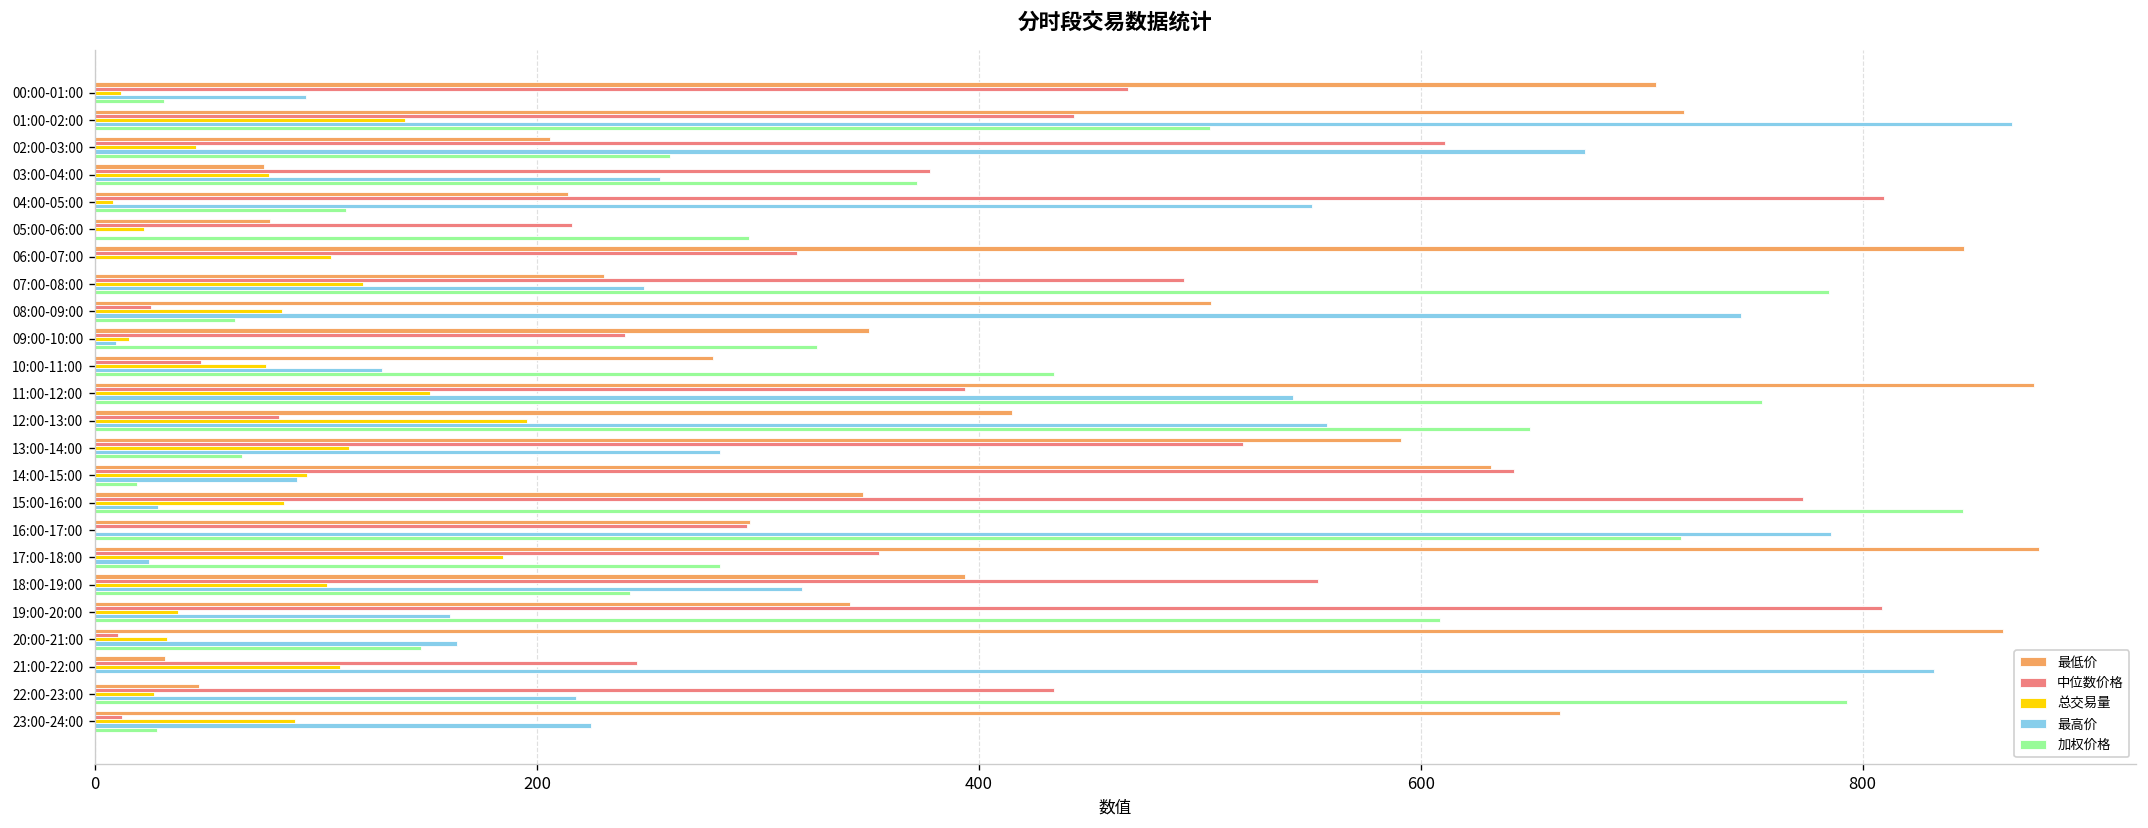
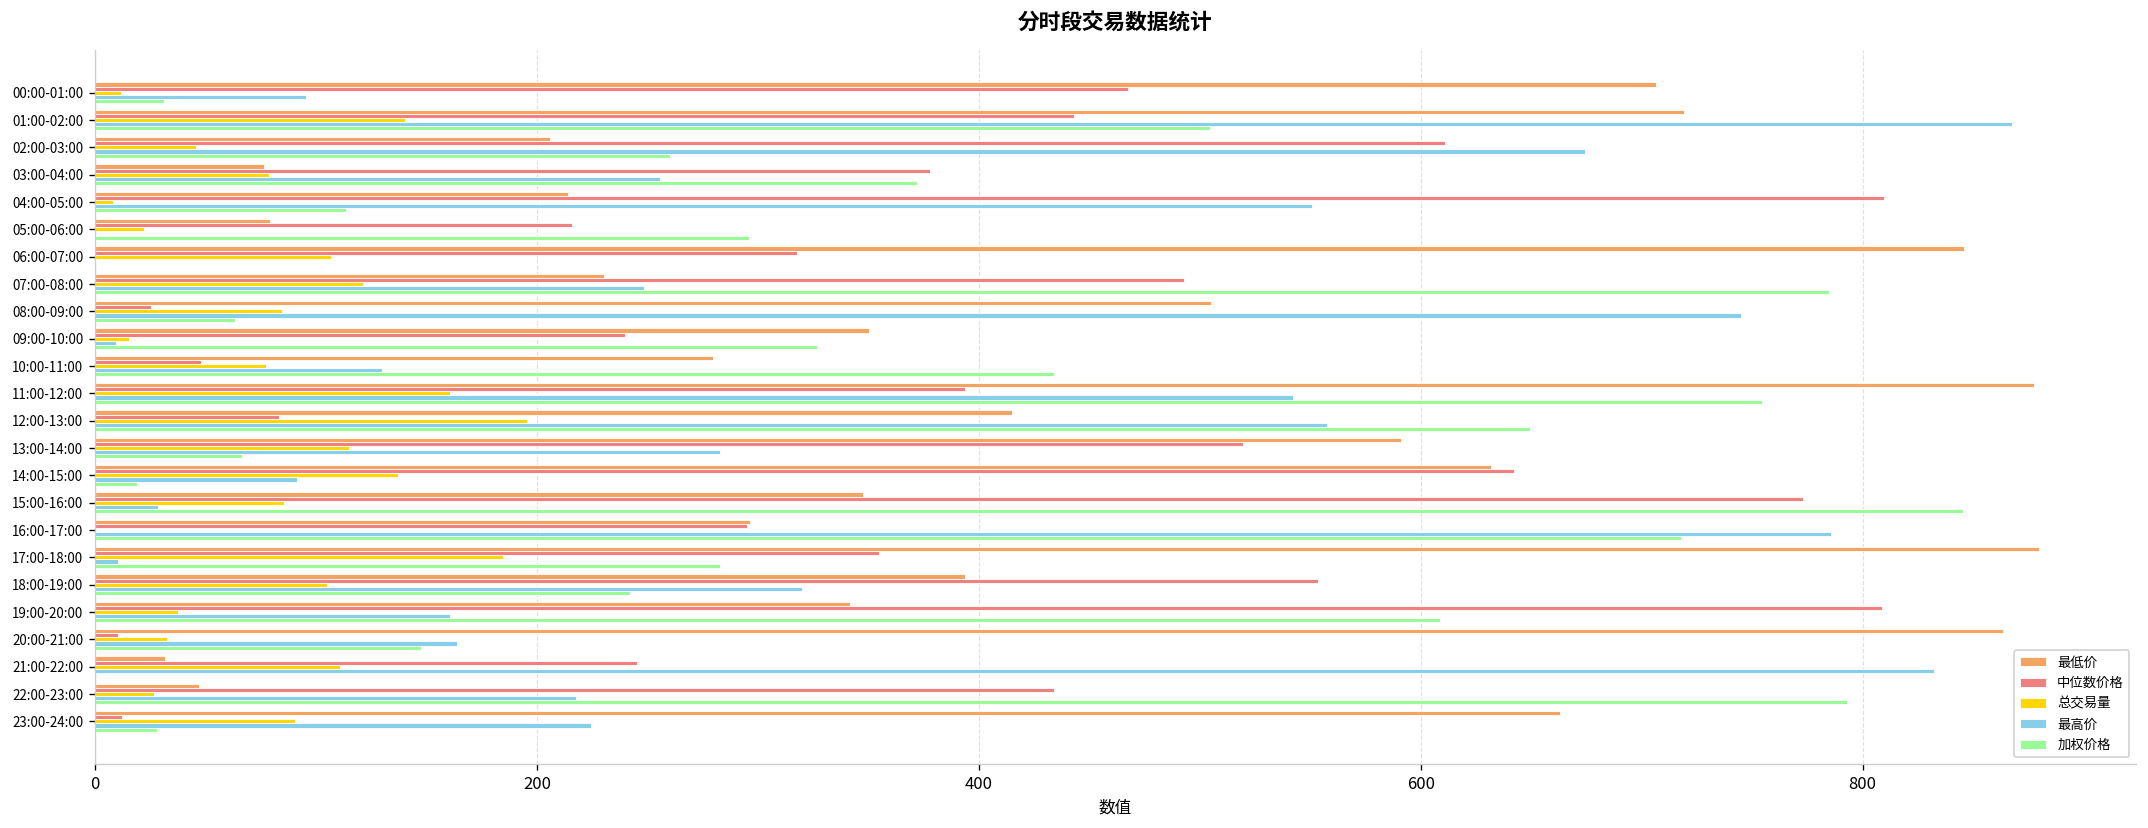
总交易量, 11:00-12:00: 152 -> 161
总交易量, 14:00-15:00: 96 -> 137
最高价, 17:00-18:00: 24 -> 10
